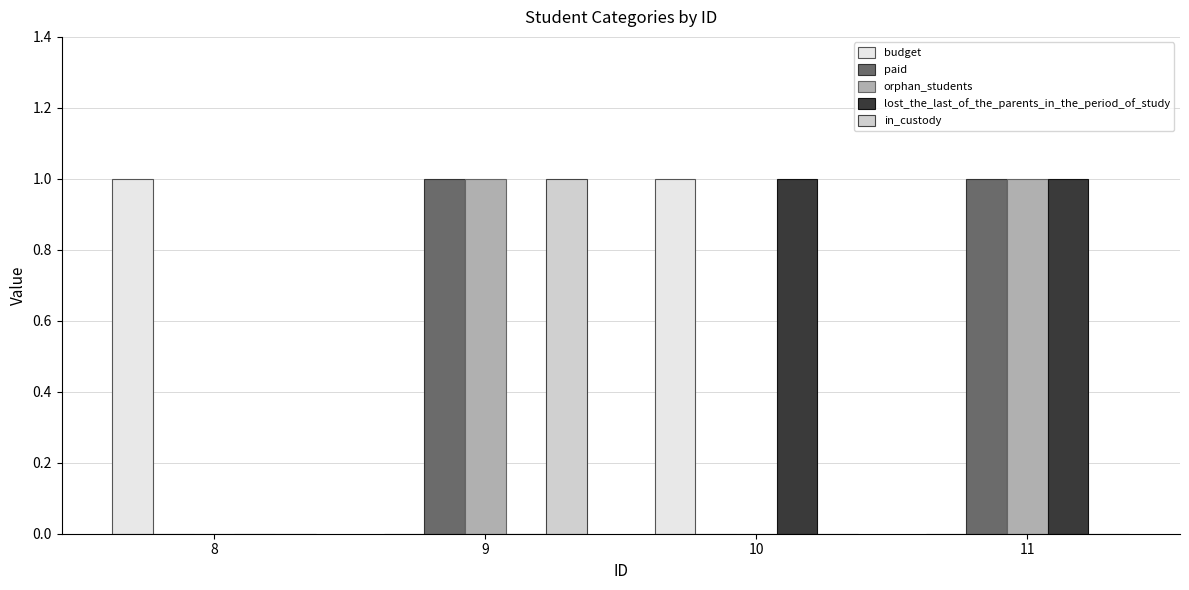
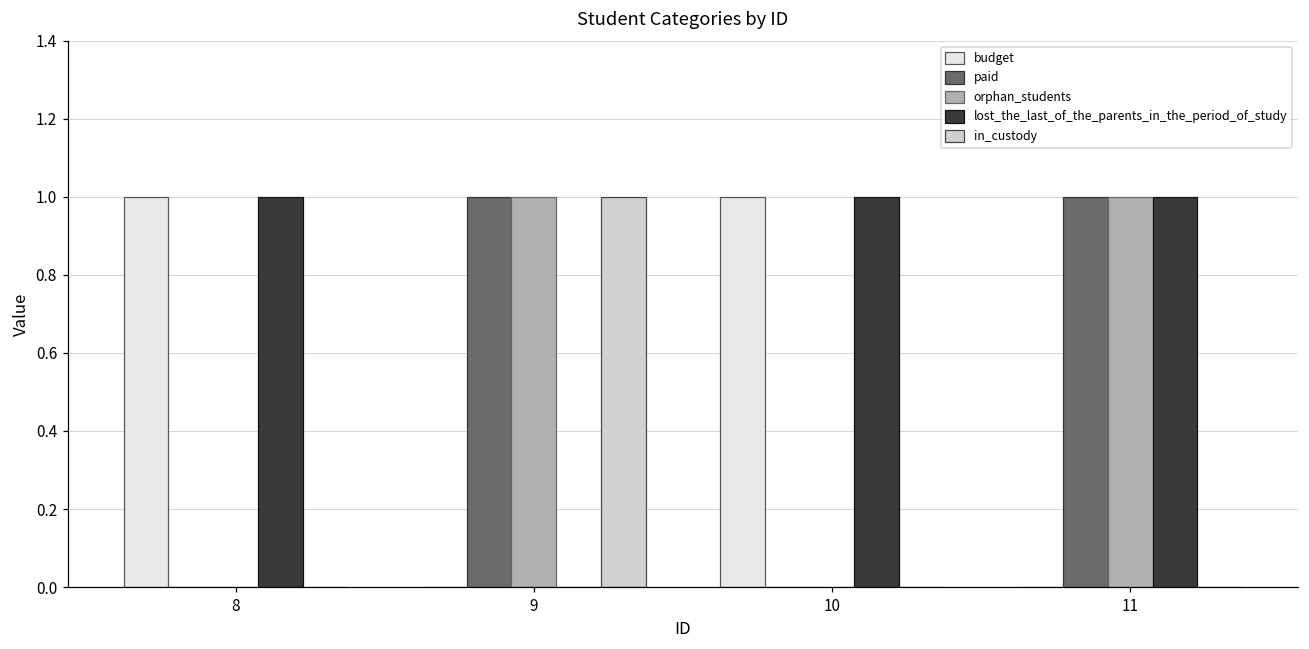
lost_the_last_of_the_parents_in_the_period_of_study, 8: 0 -> 1
